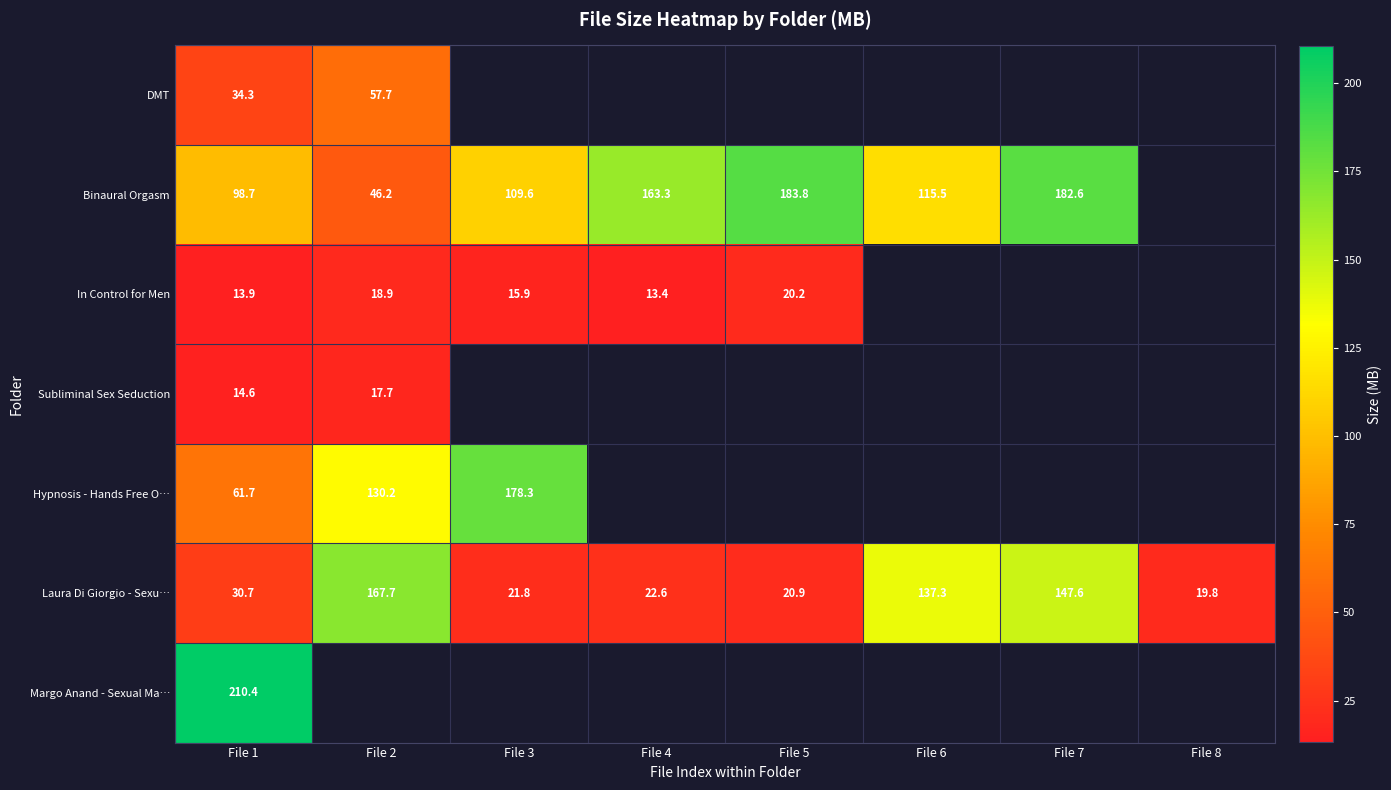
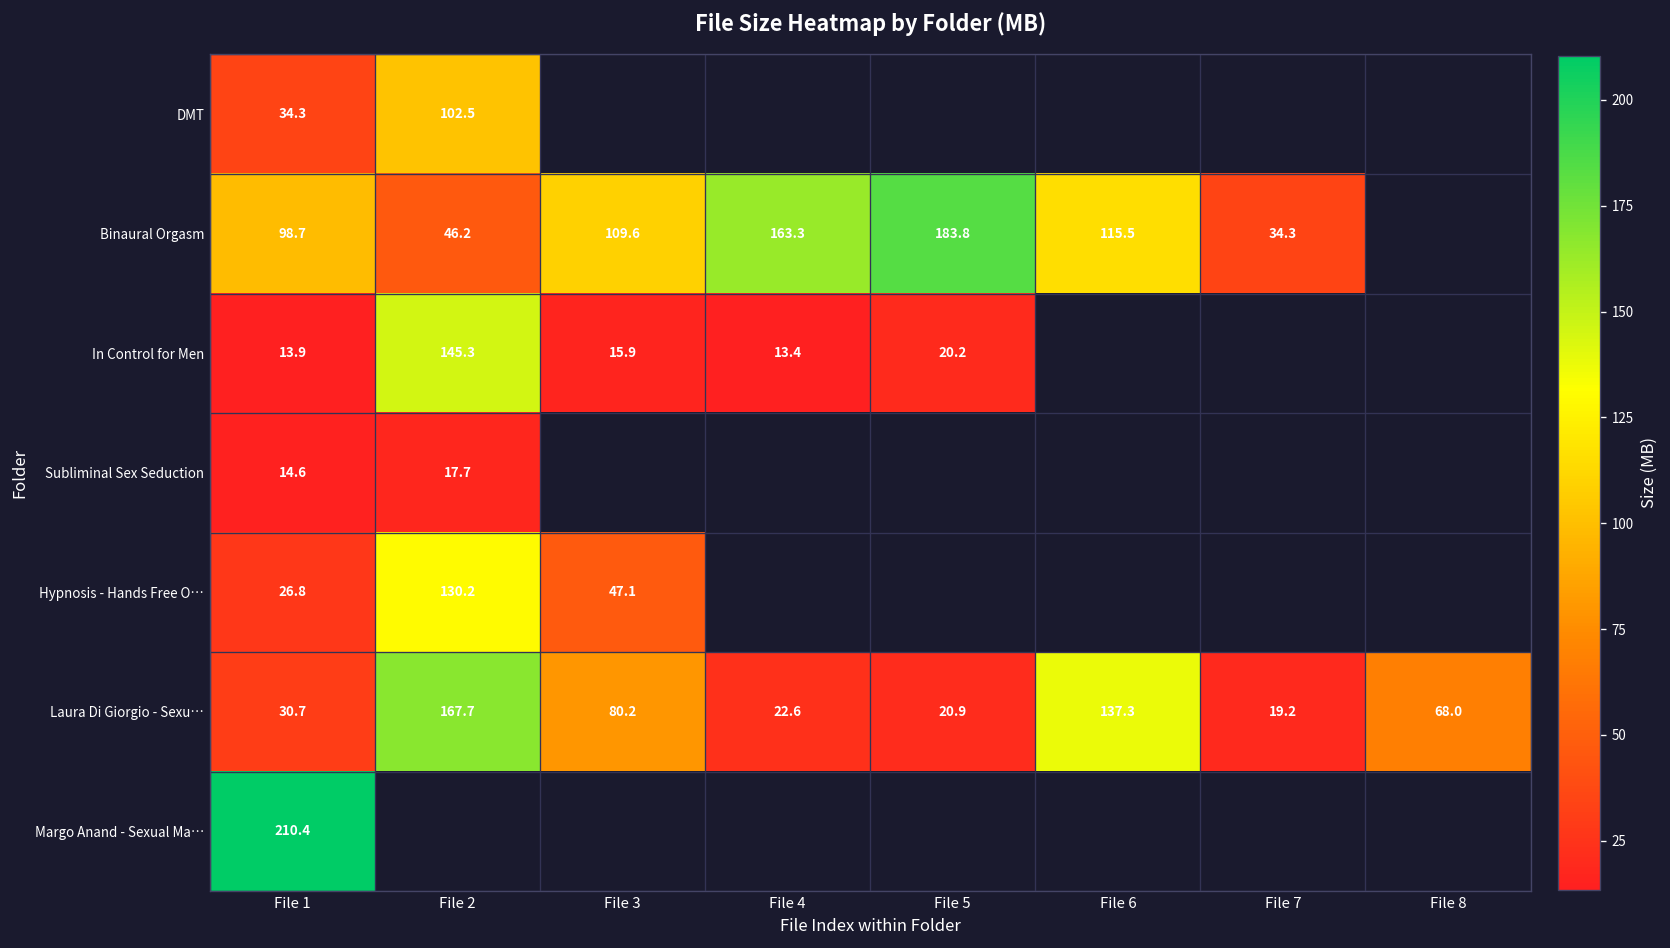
DMT, File 2: 57.7 -> 102.5
Binaural Orgasm, File 7: 182.6 -> 34.3
In Control for Men, File 2: 18.9 -> 145.3
Hypnosis - Hands Free O…, File 1: 61.7 -> 26.8
Hypnosis - Hands Free O…, File 3: 178.3 -> 47.1
Laura Di Giorgio - Sexu…, File 3: 21.8 -> 80.2
Laura Di Giorgio - Sexu…, File 7: 147.6 -> 19.2
Laura Di Giorgio - Sexu…, File 8: 19.8 -> 68.0
